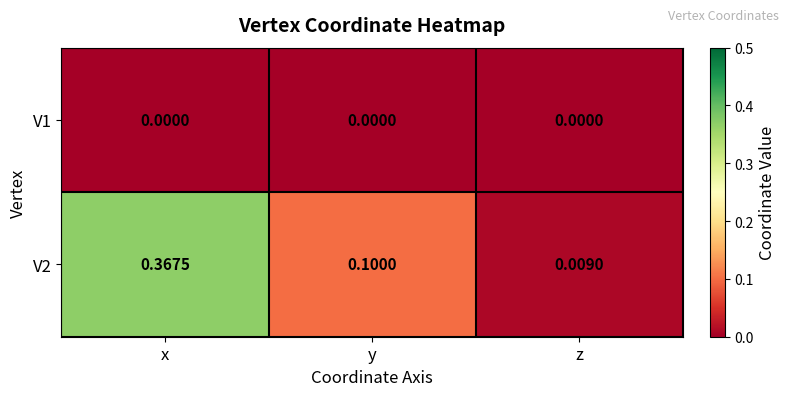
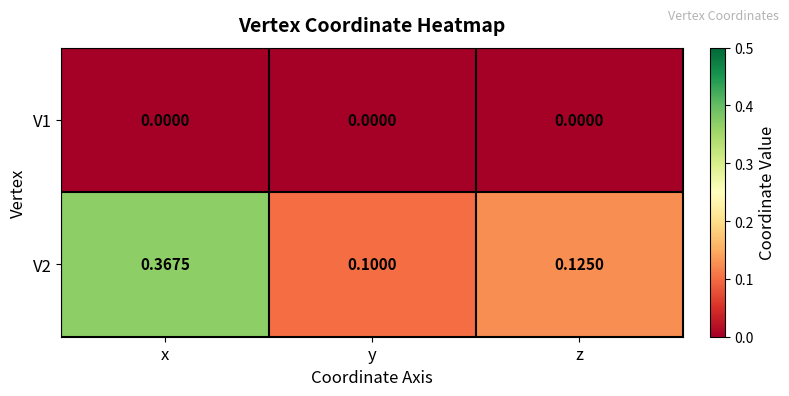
V2, z: 0.0090 -> 0.1250
